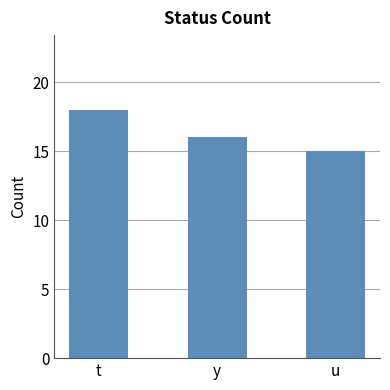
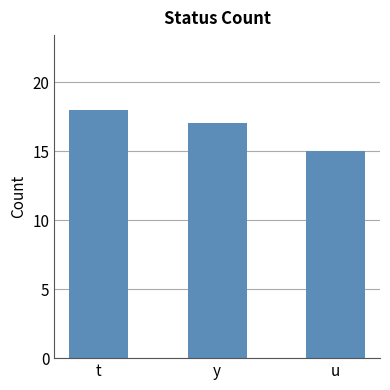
y: 16 -> 17
